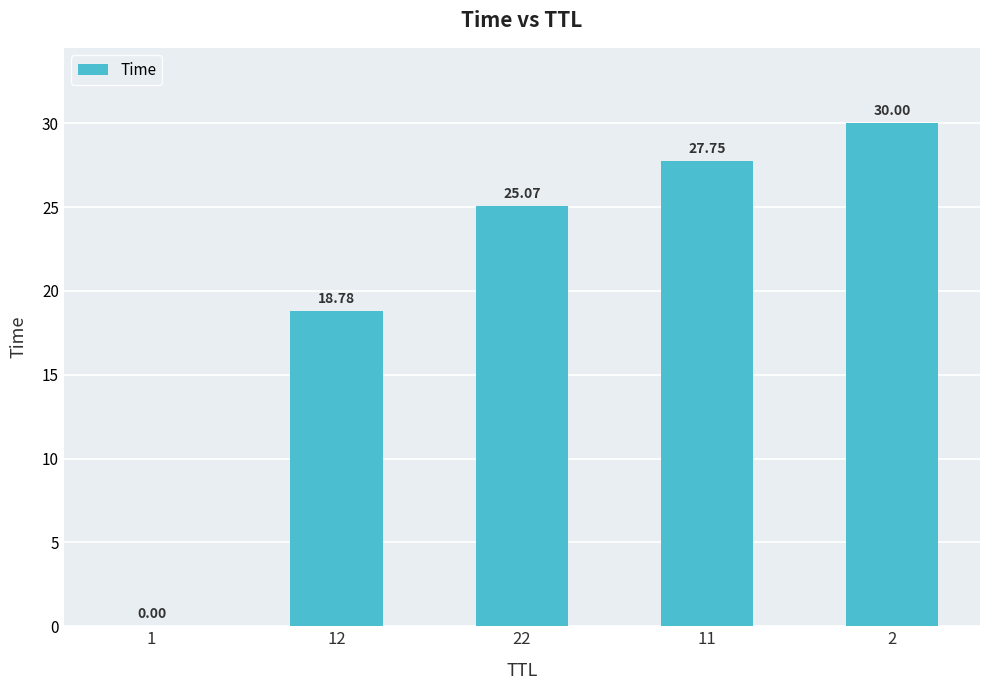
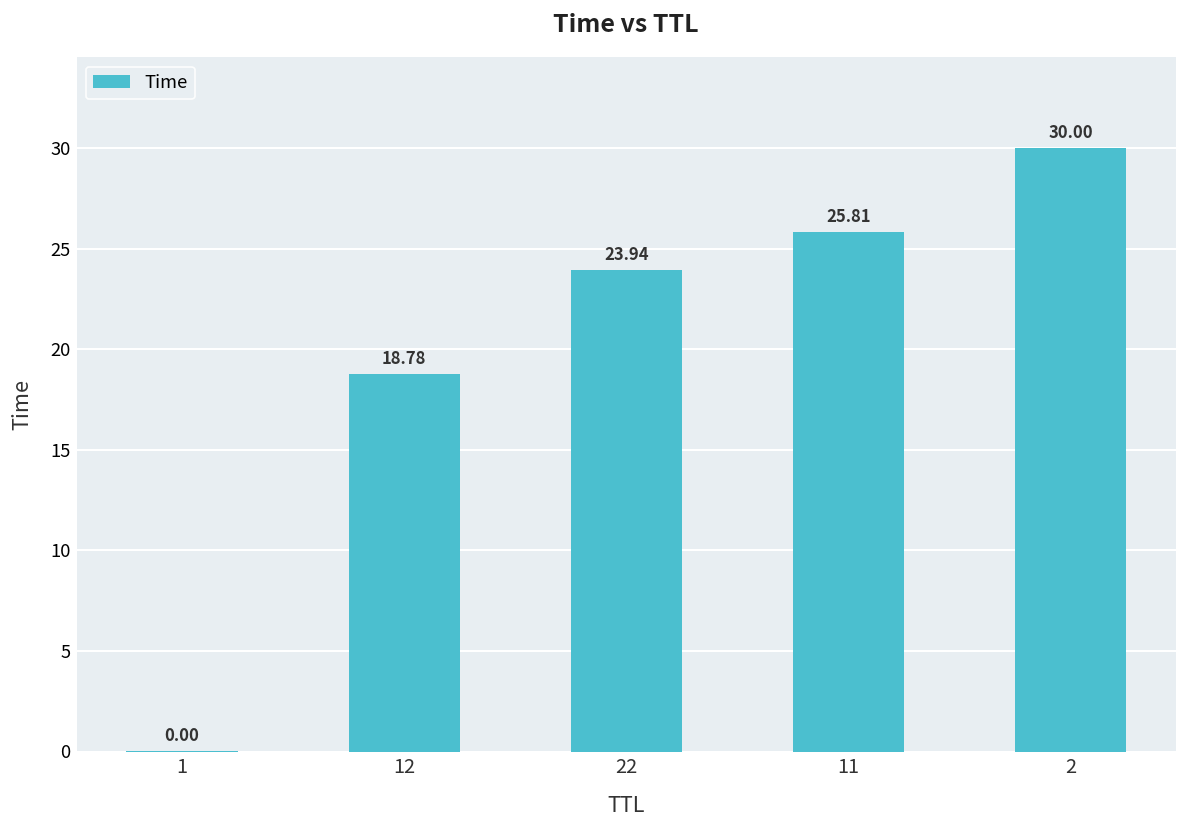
22: 25.07 -> 23.94
11: 27.75 -> 25.81
